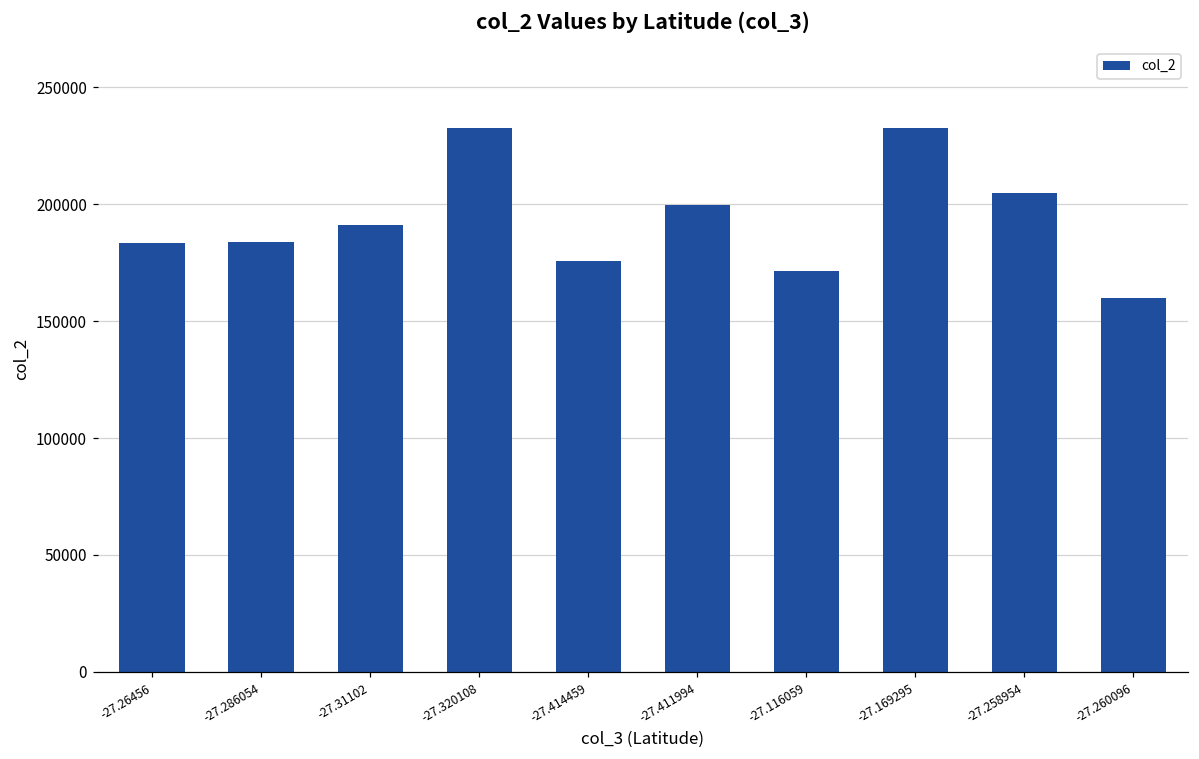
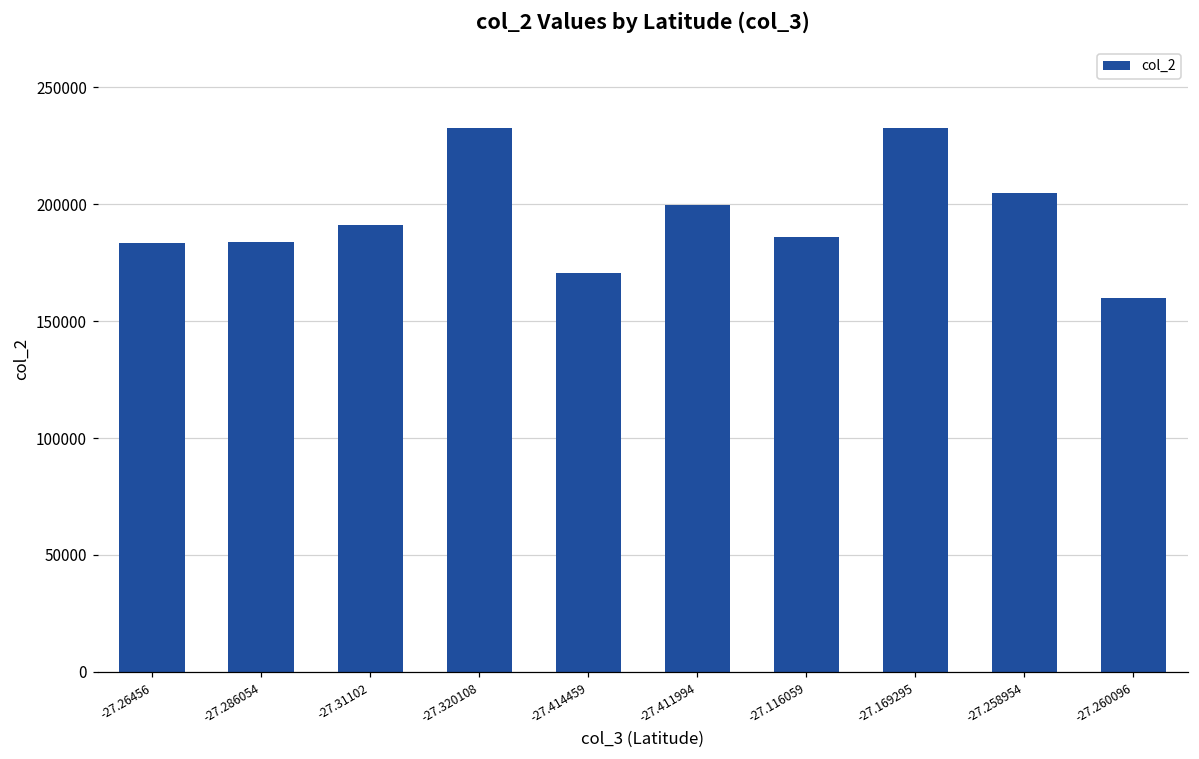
-27.414459: 176000 -> 171000
-27.116059: 171000 -> 186000
